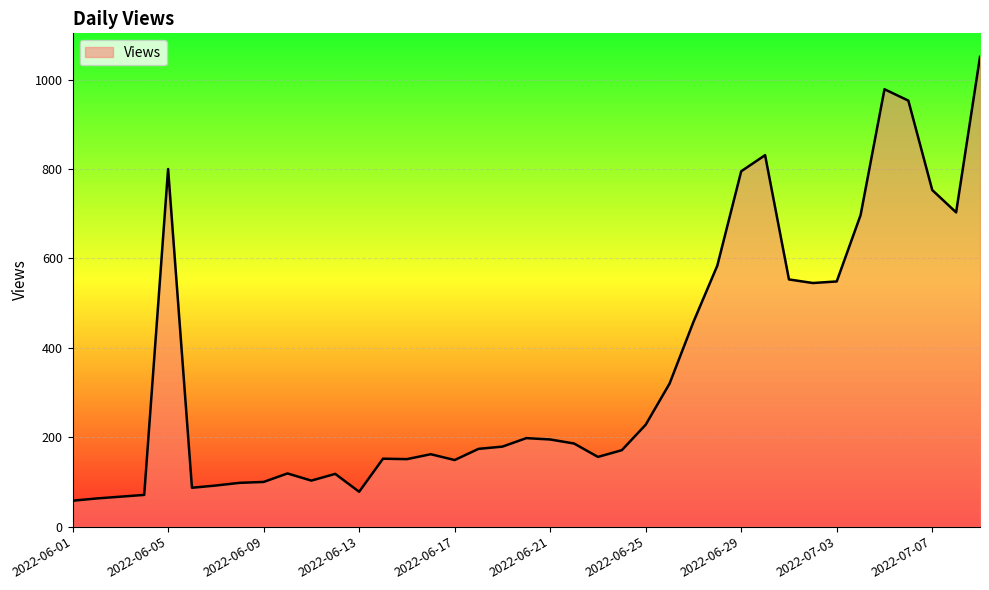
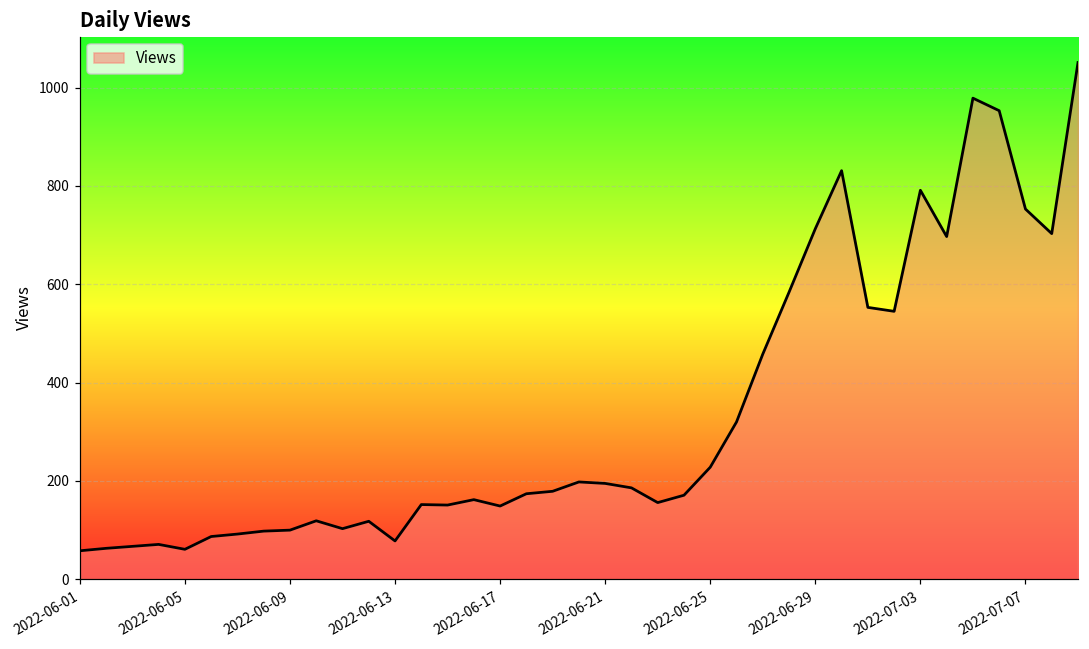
2022-06-05: 800 -> 60
2022-06-29: 800 -> 710
2022-07-03: 550 -> 790
